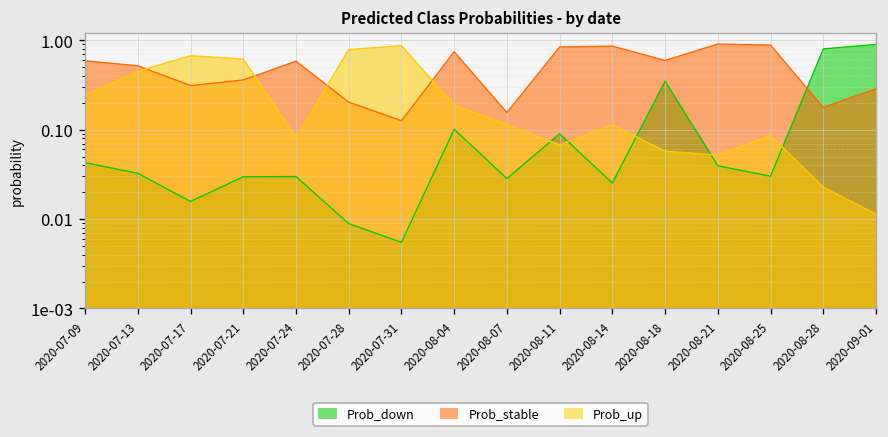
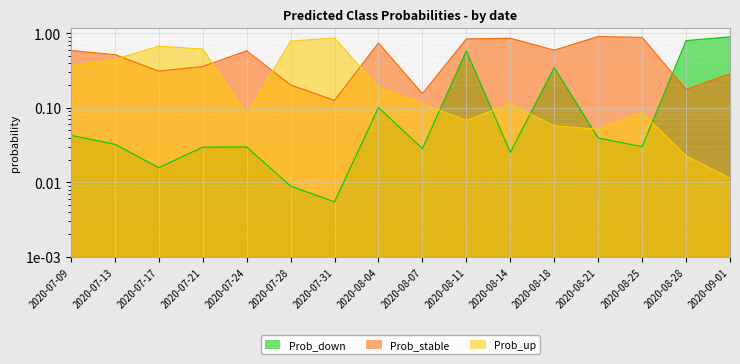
Prob_up, 2020-07-09: 0.24 -> 0.4
Prob_down, 2020-08-11: 0.09 -> 0.6
